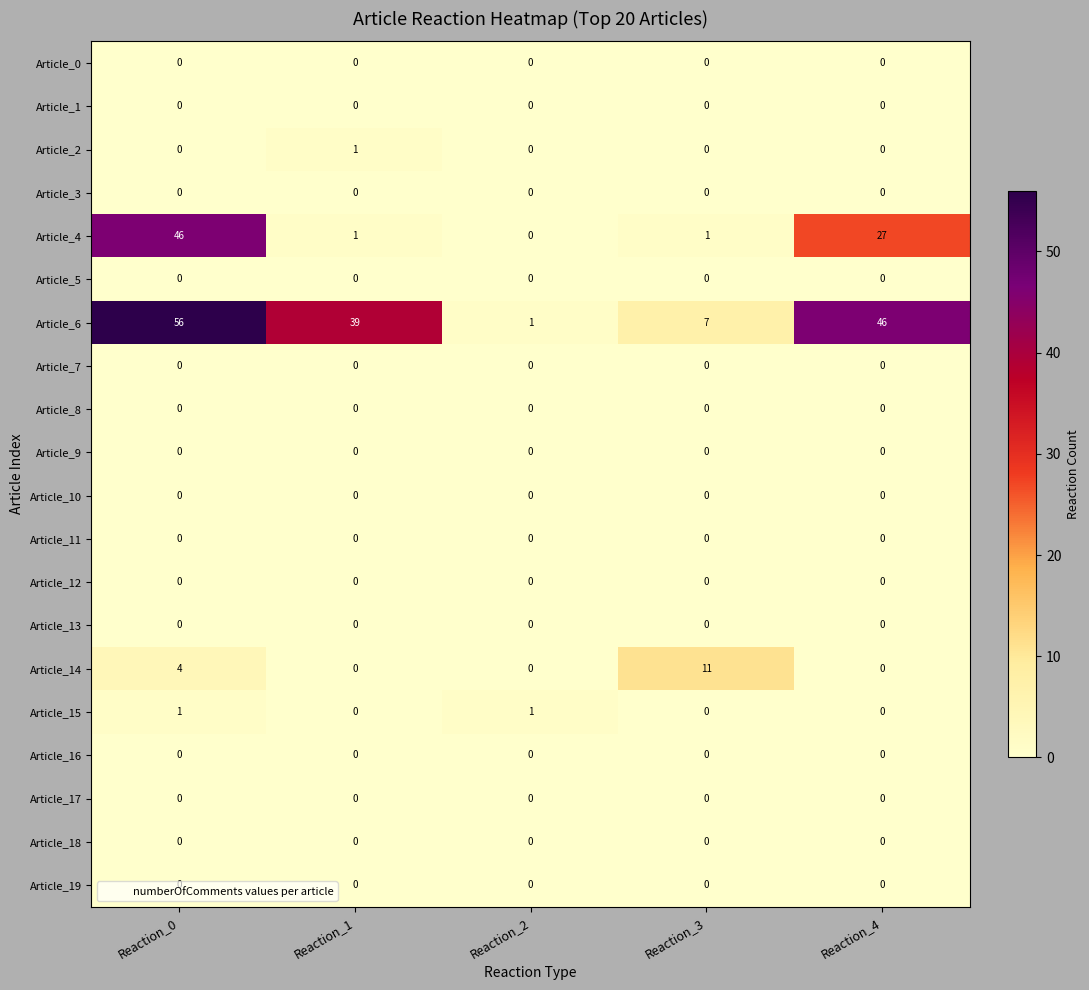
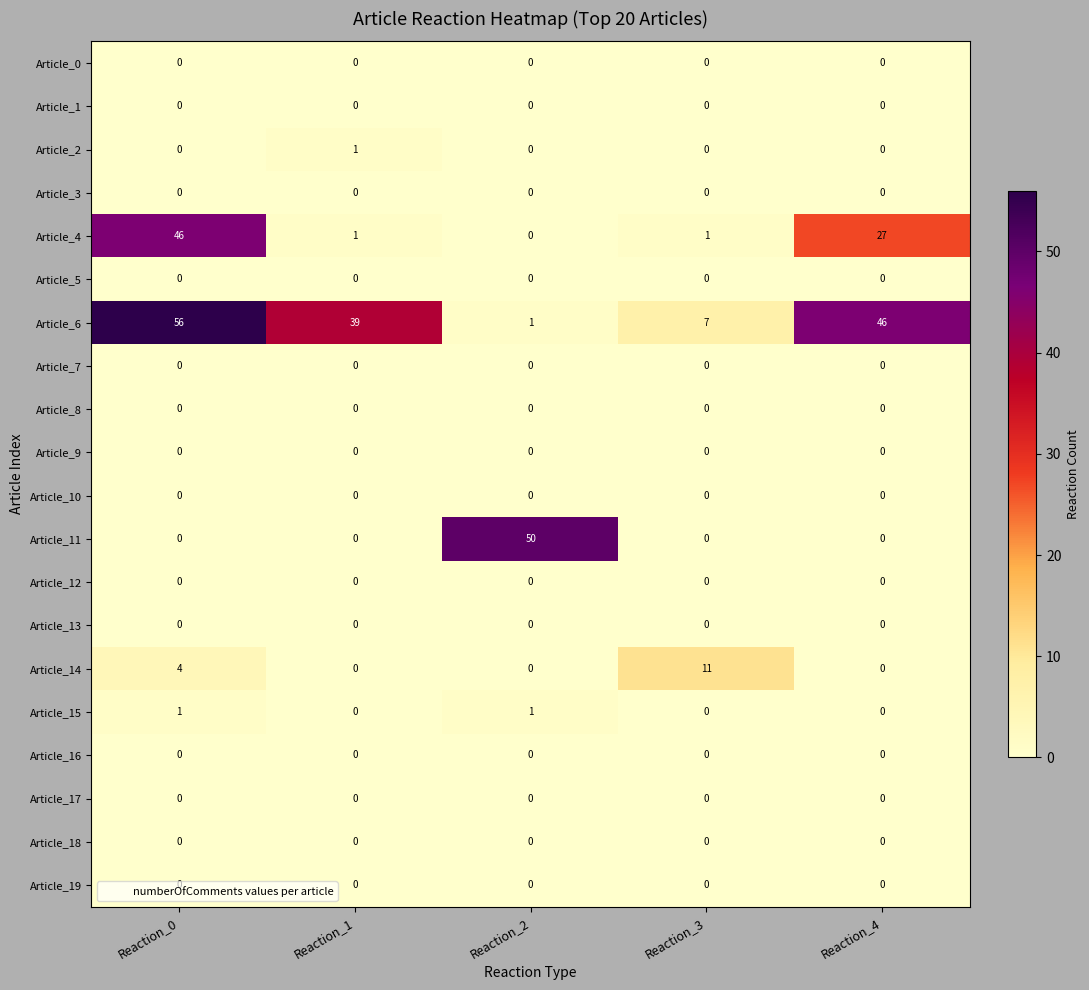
Article_11, Reaction_2: 0 -> 50
